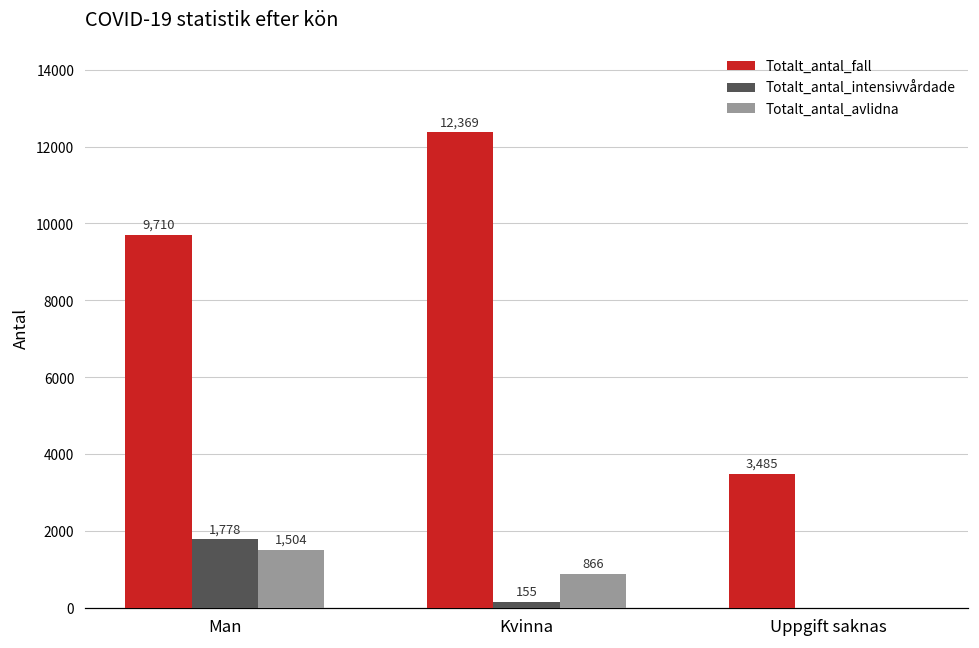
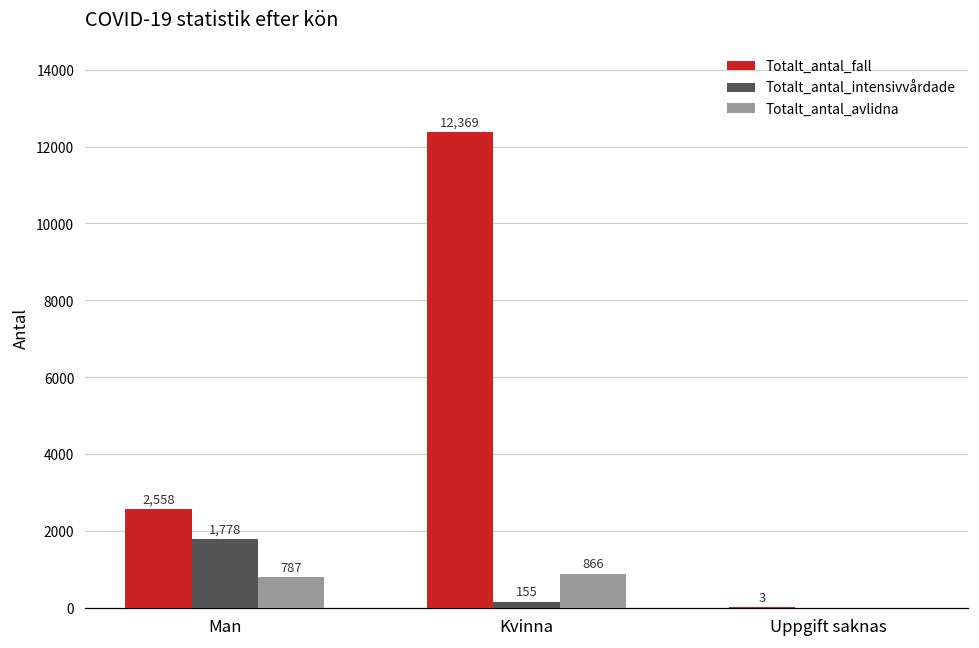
Totalt_antal_fall, Man: 9,710 -> 2,558
Totalt_antal_avlidna, Man: 1,504 -> 787
Totalt_antal_fall, Uppgift saknas: 3,485 -> 3
